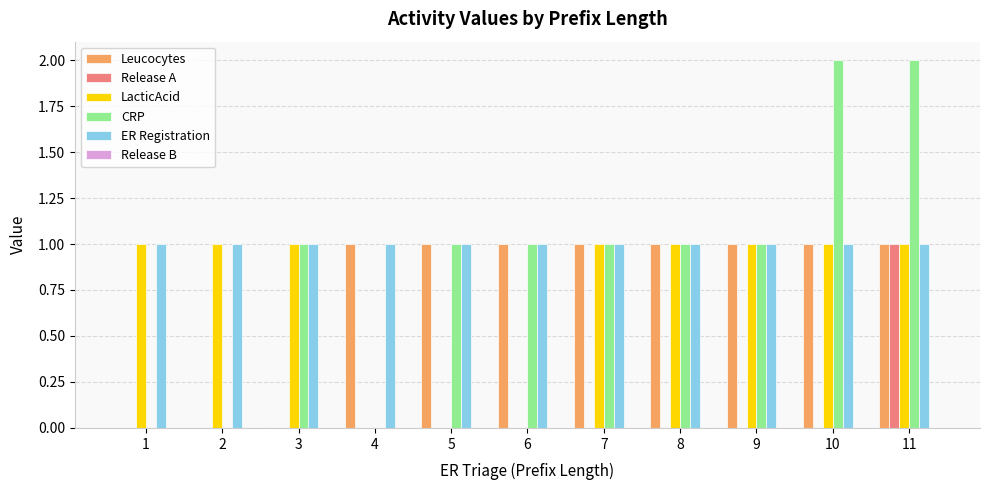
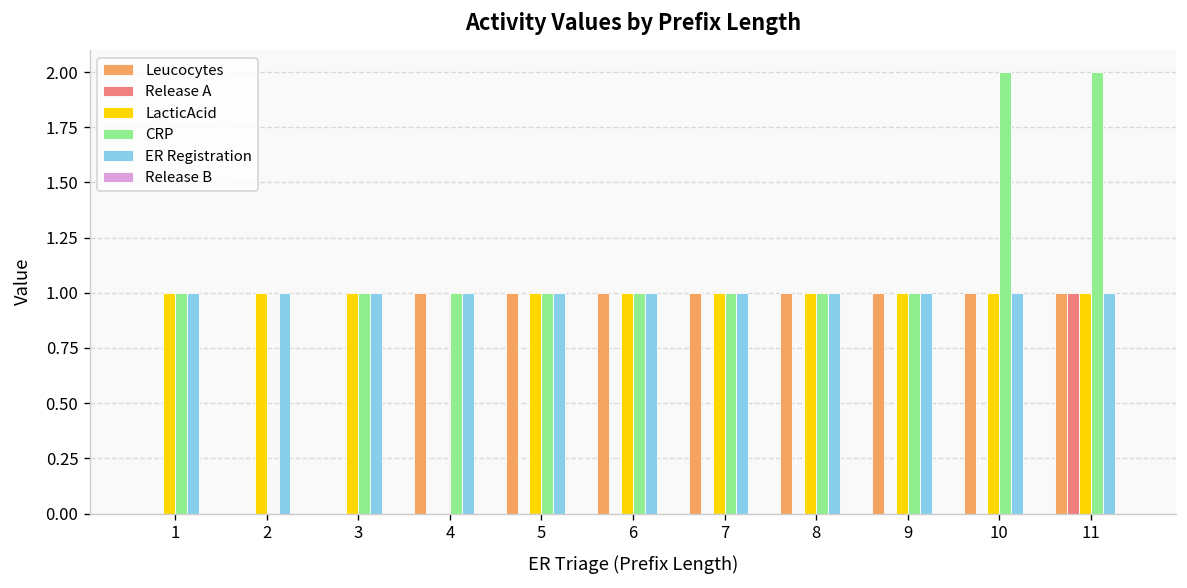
CRP, 1: 0 -> 1
CRP, 4: 0 -> 1
LacticAcid, 5: 0 -> 1
LacticAcid, 6: 0 -> 1
